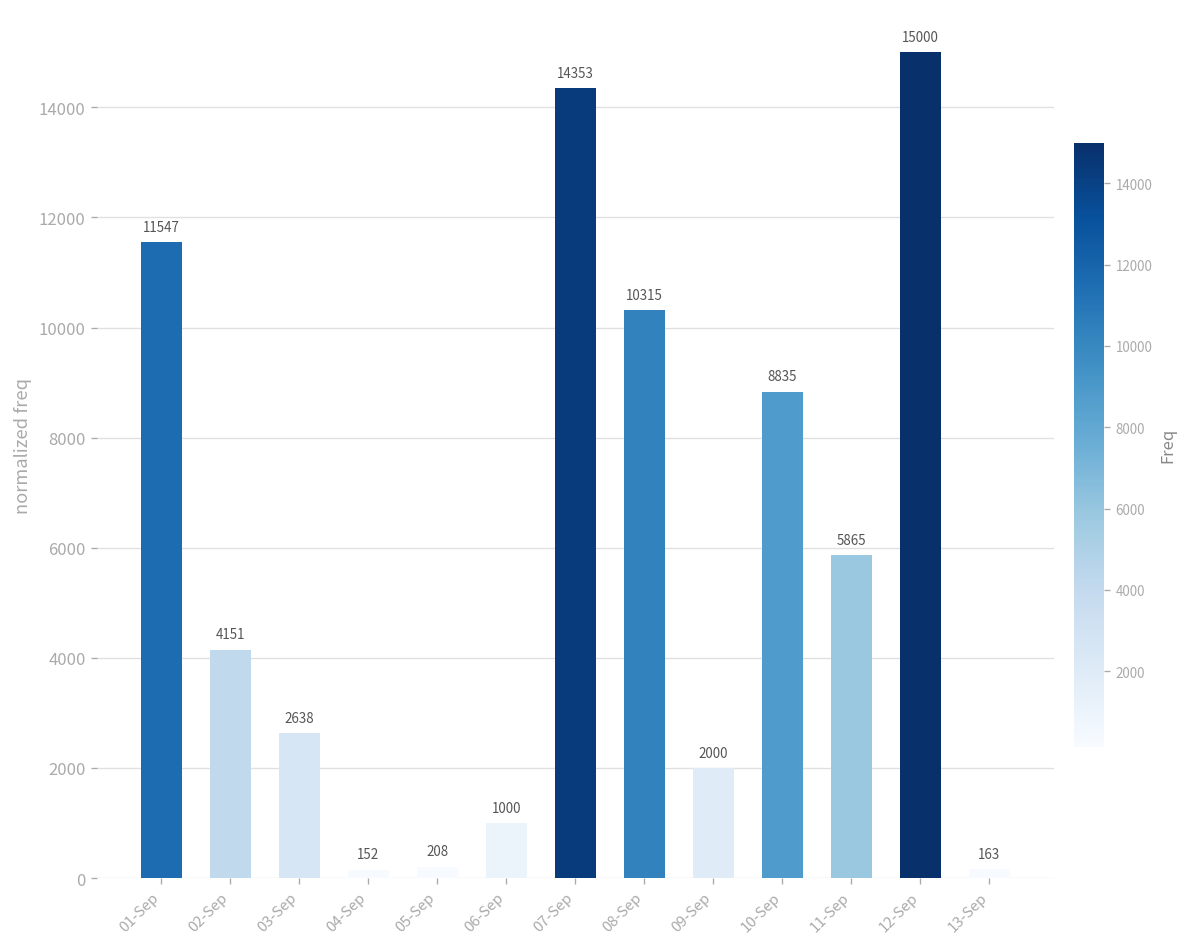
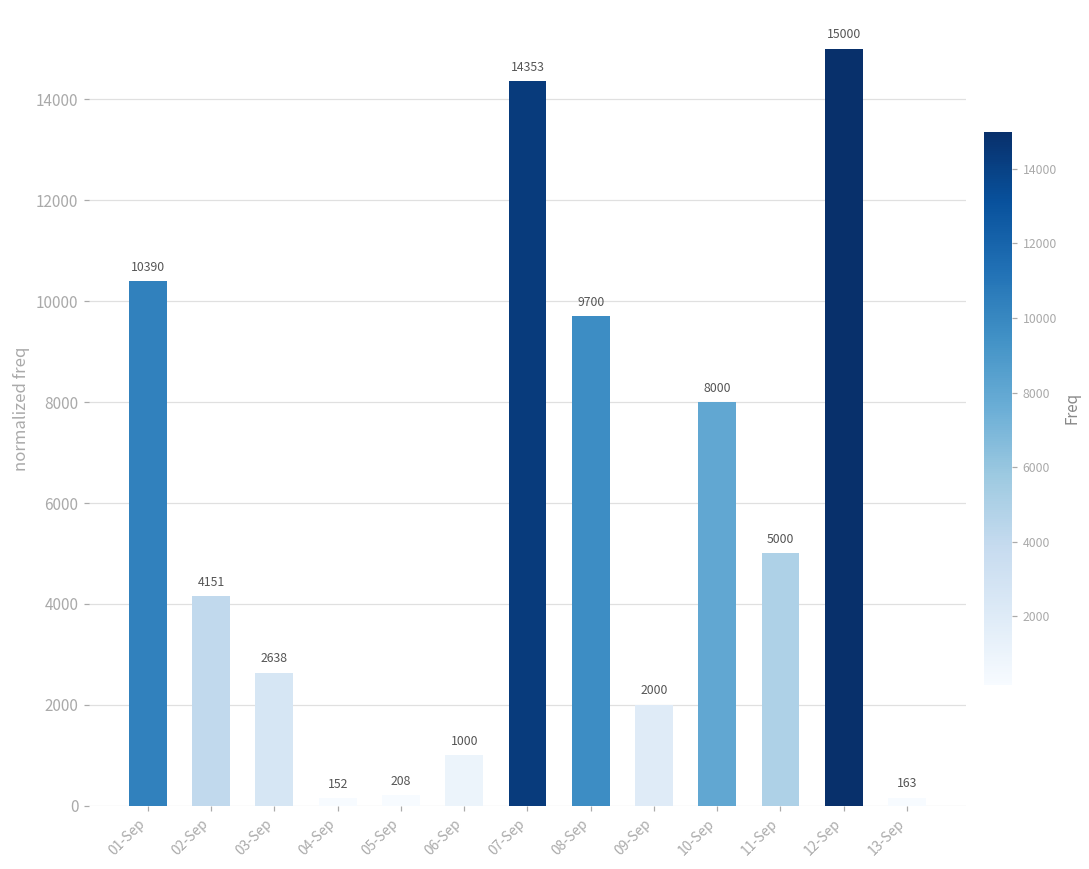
01-Sep: 11547 -> 10390
08-Sep: 10315 -> 9700
10-Sep: 8835 -> 8000
11-Sep: 5865 -> 5000
